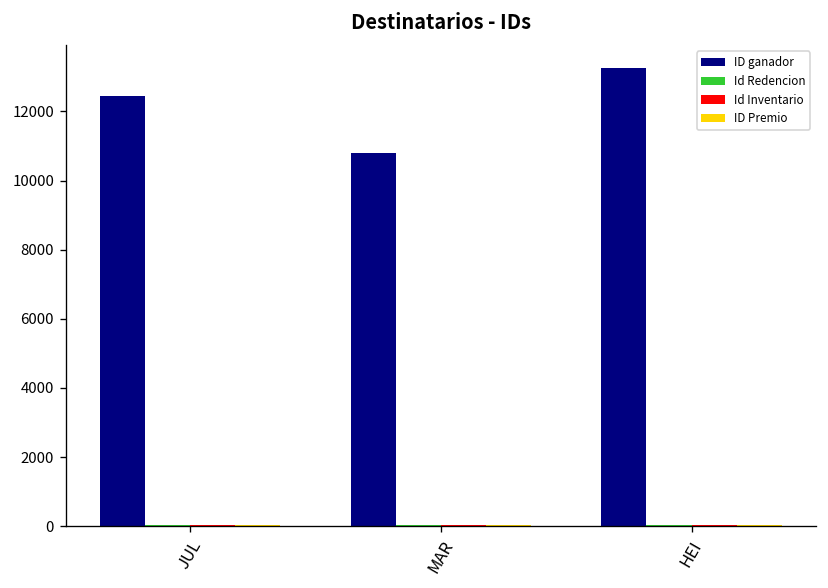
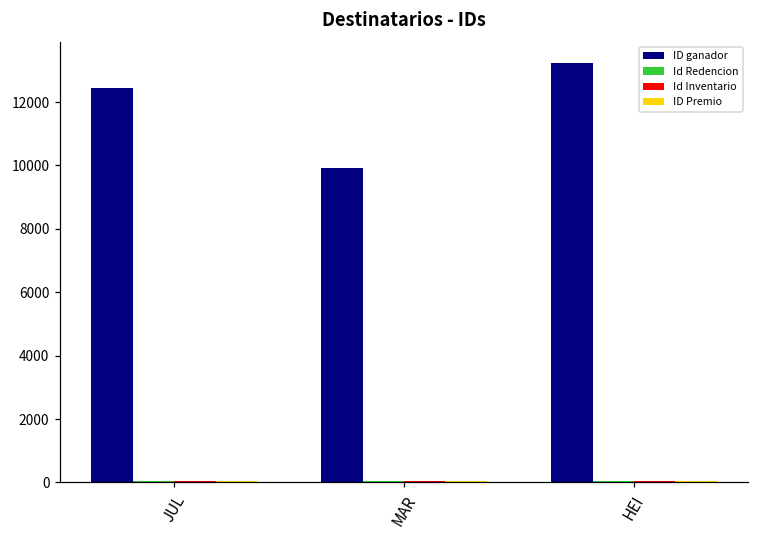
ID ganador, MAR: 10800 -> 9900
